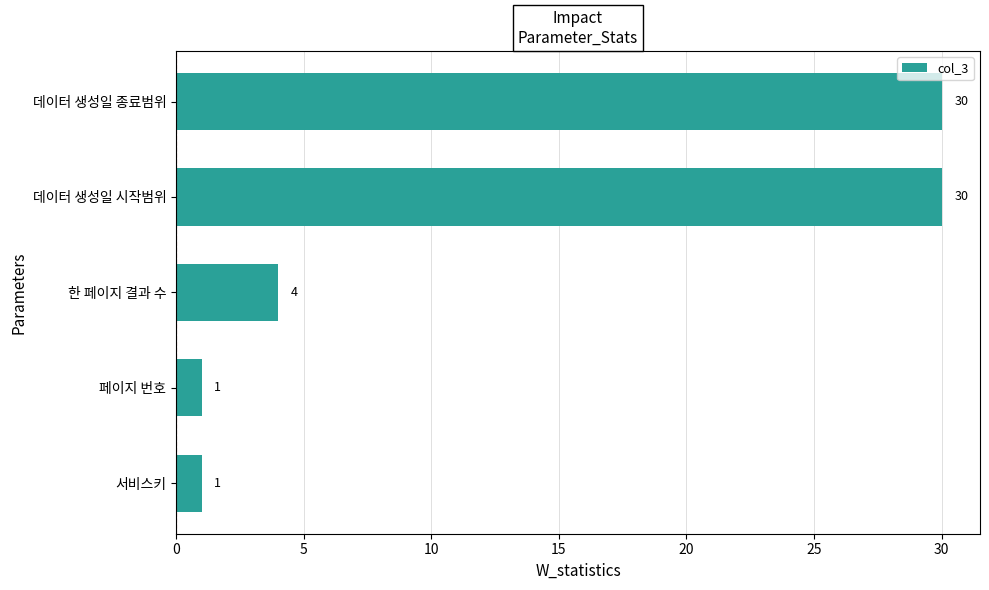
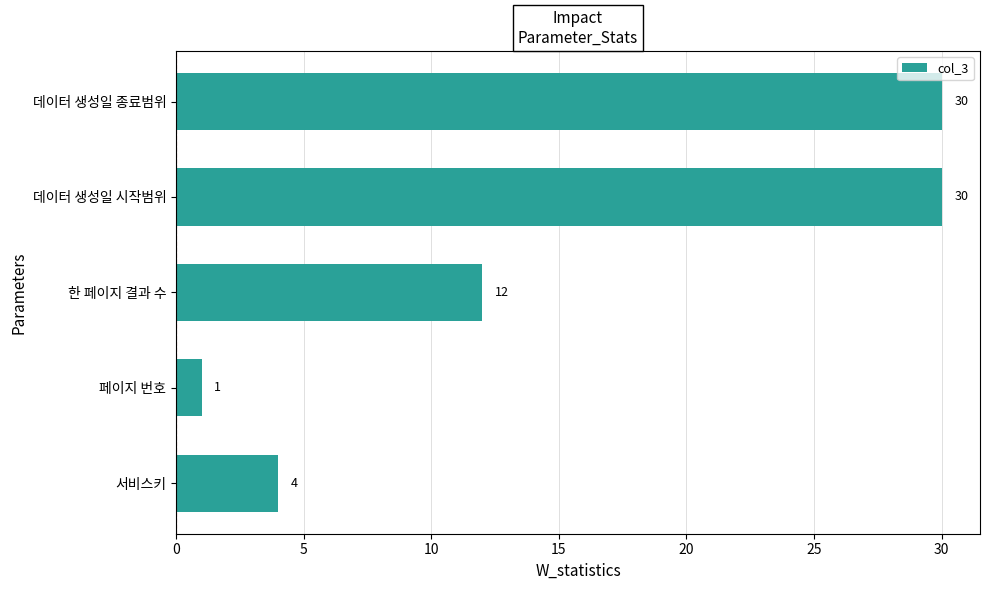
한 페이지 결과 수: 4 -> 12
서비스키: 1 -> 4
